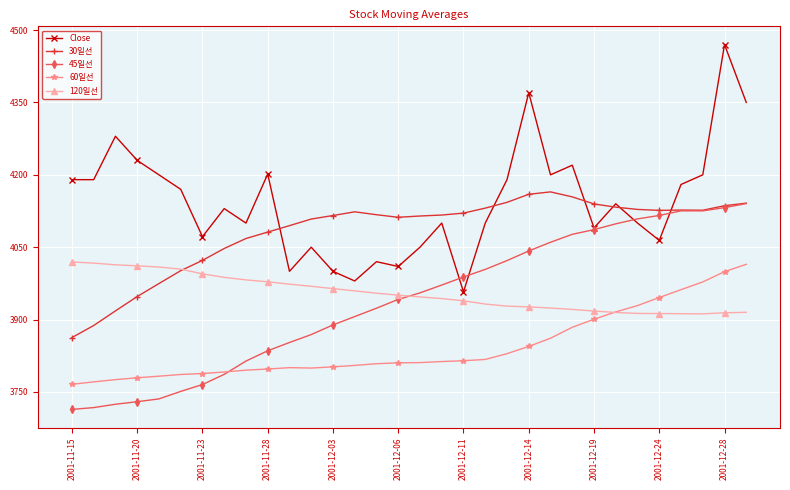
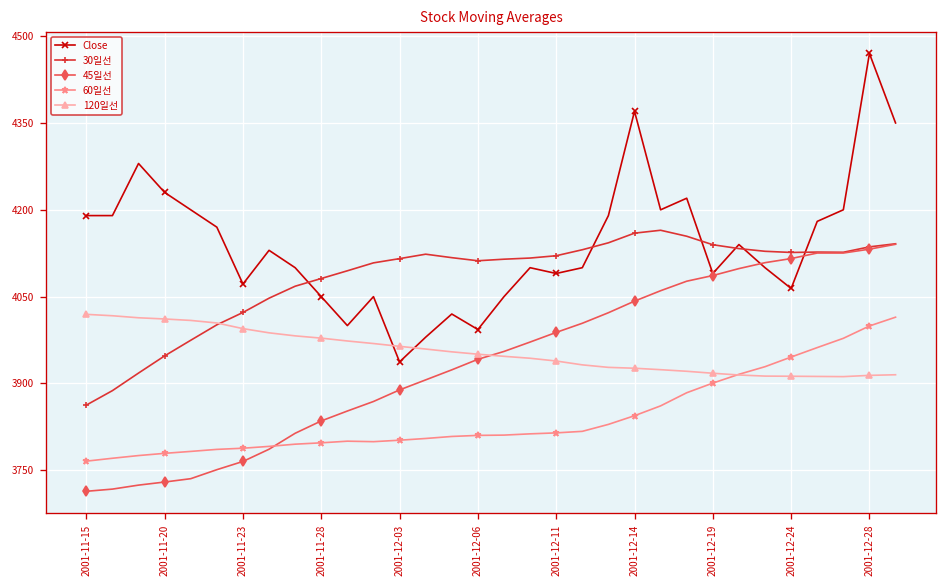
Close, 2001-11-28: 4200 -> 4050
Close, 2001-12-03: 4000 -> 3940
Close, 2001-12-06: 4010 -> 3990
Close, 2001-12-11: 3960 -> 4090
